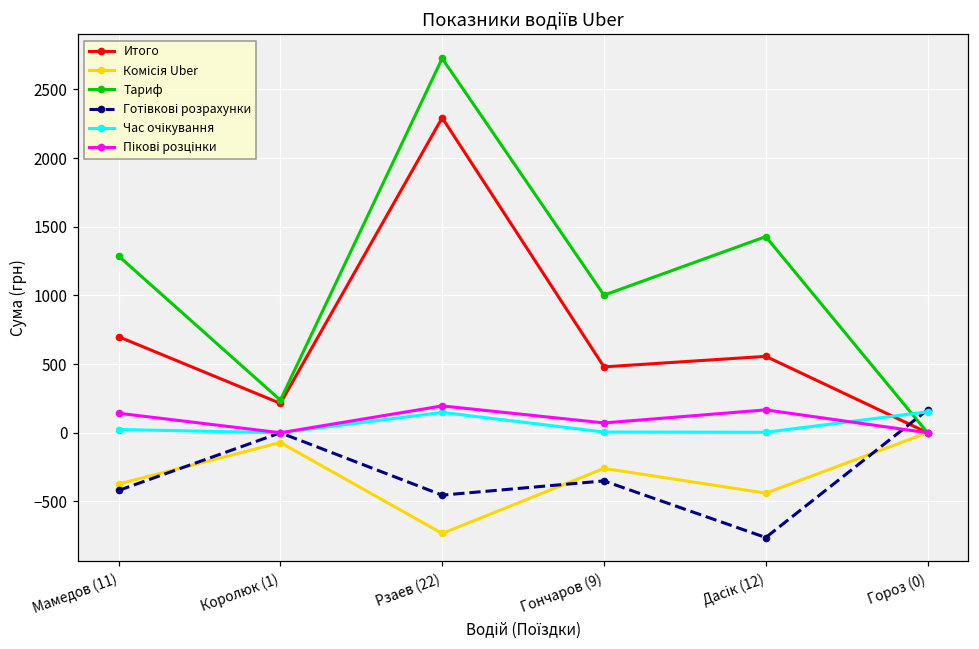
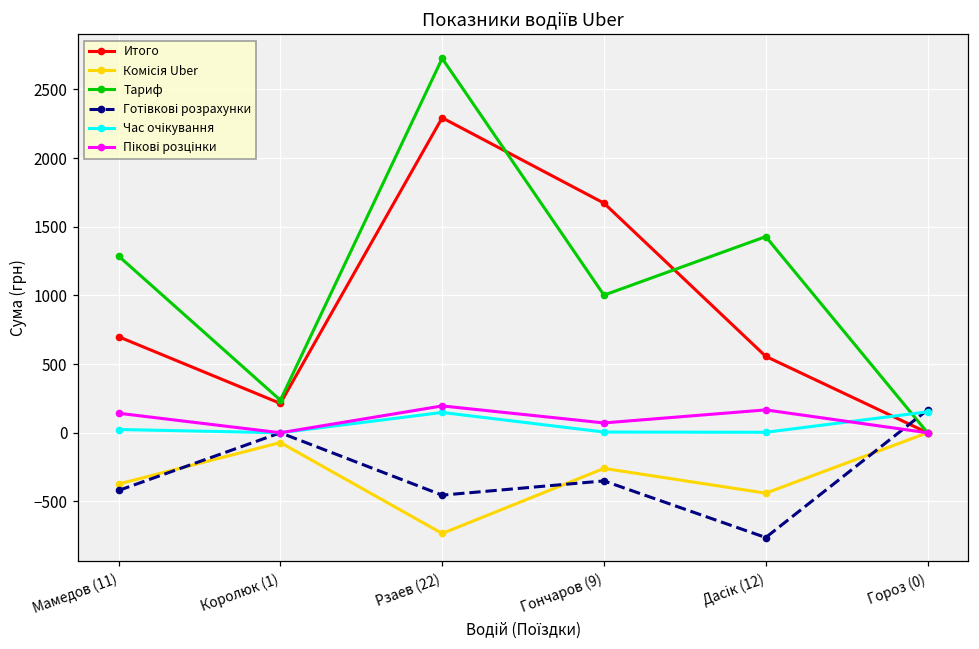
Итого, Гончаров (9): 480 -> 1670
